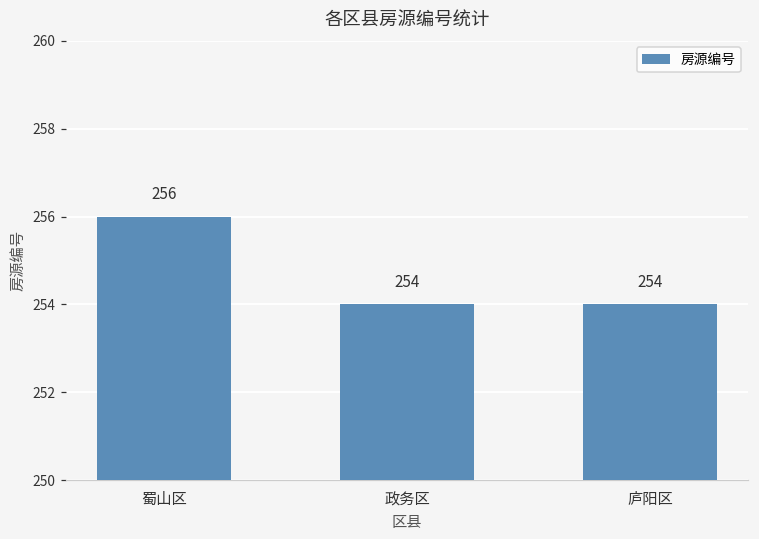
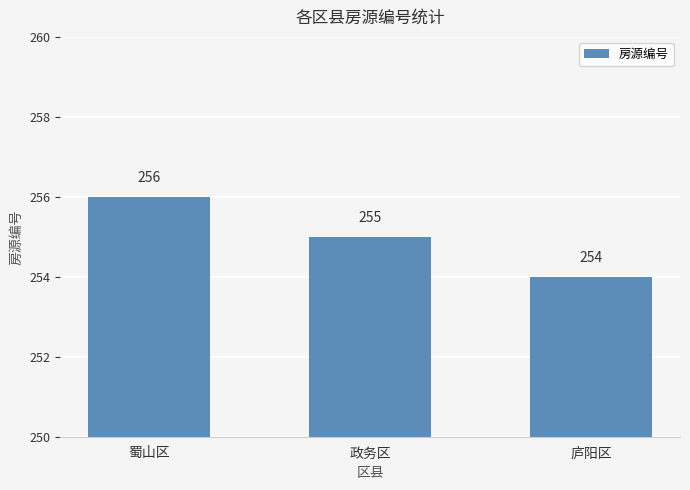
政务区: 254 -> 255
